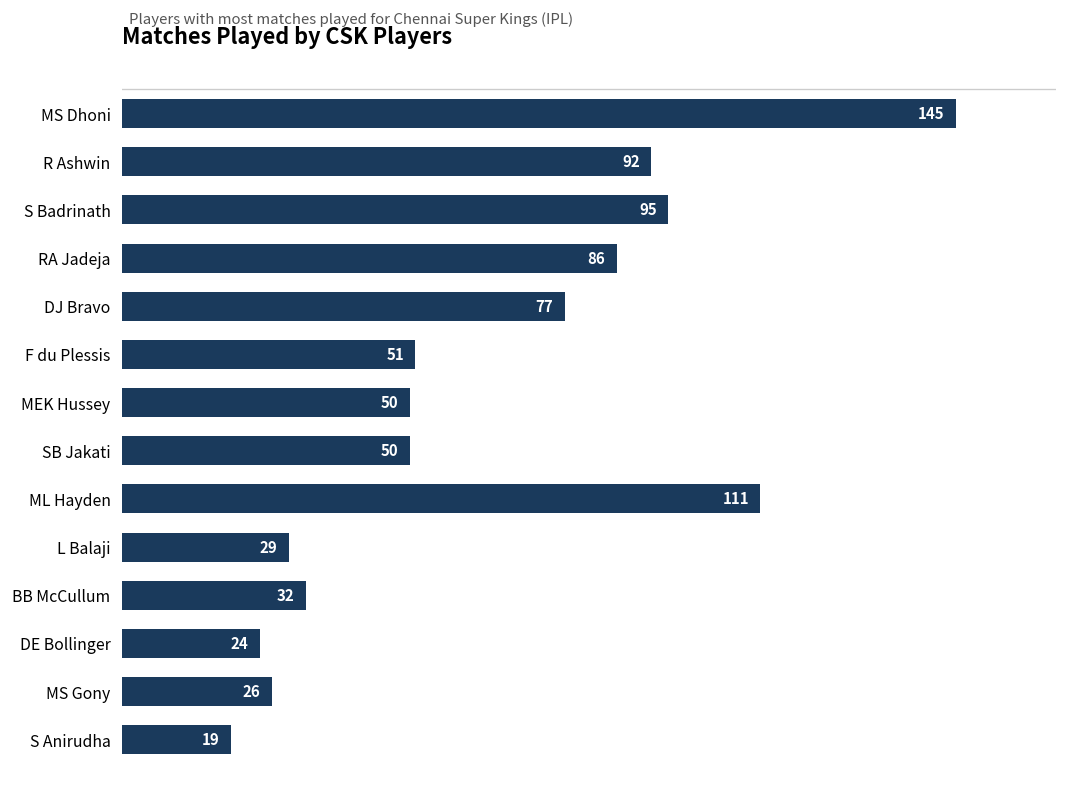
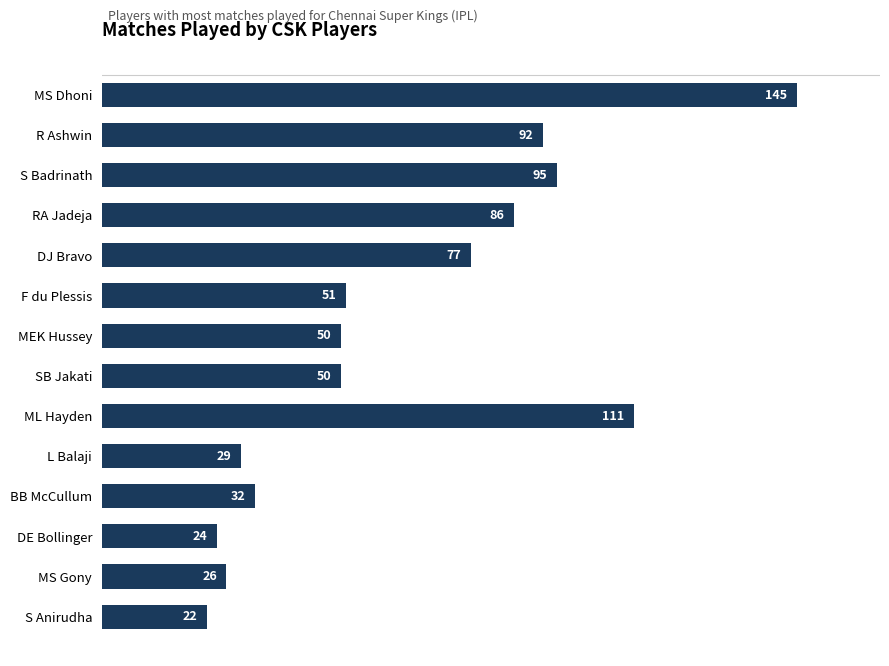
S Anirudha: 19 -> 22
